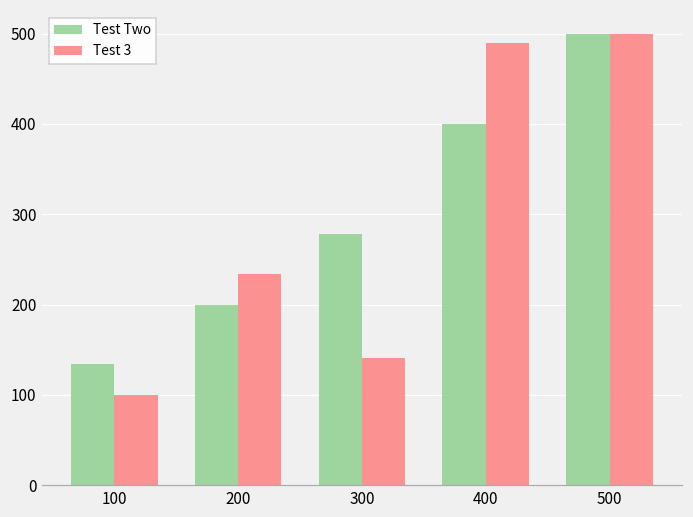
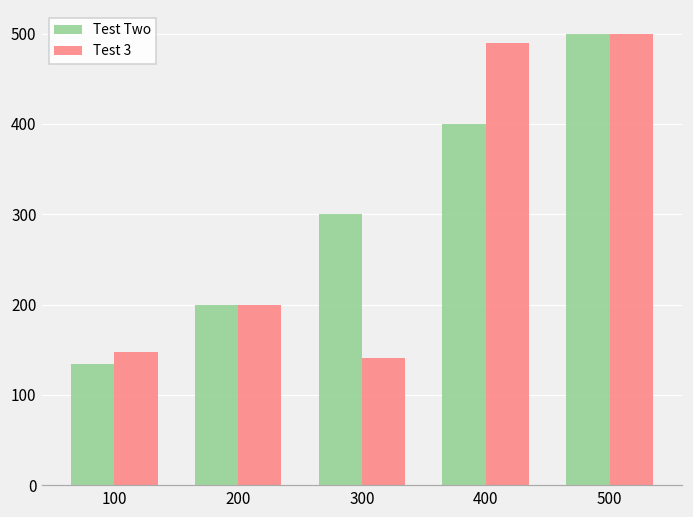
Test 3, 100: 100 -> 150
Test 3, 200: 230 -> 200
Test Two, 300: 280 -> 300
